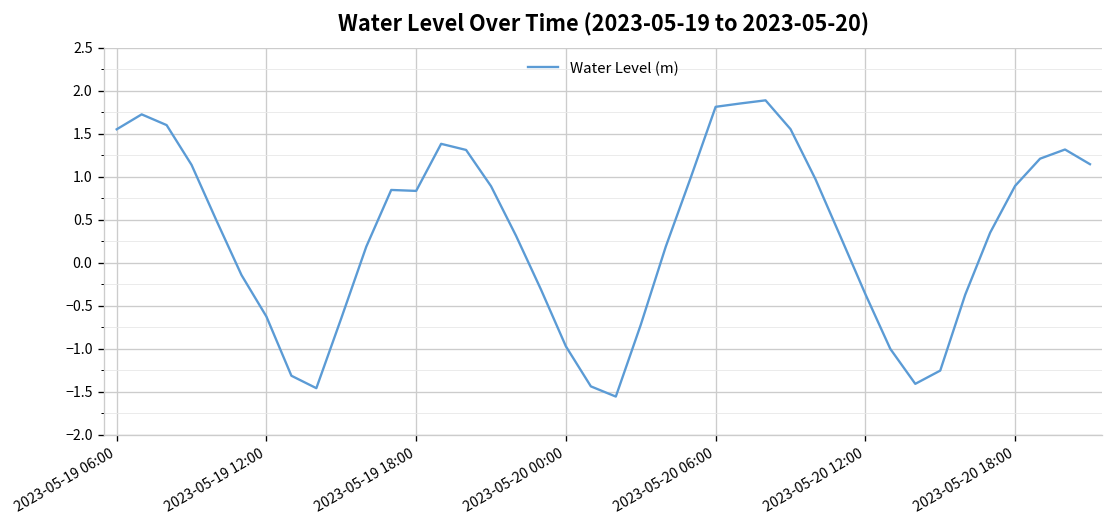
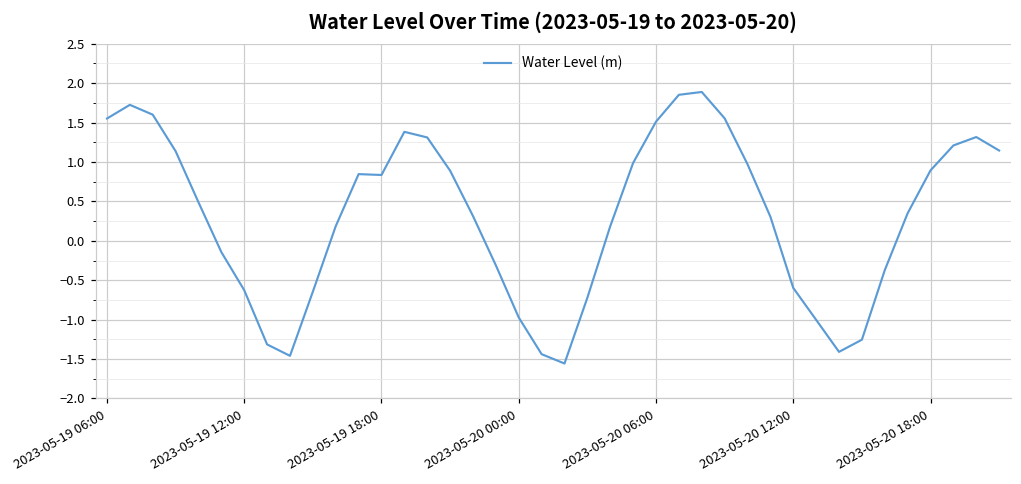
2023-05-20 06:00: 1.8 -> 1.5
2023-05-20 12:00: -0.4 -> -0.6
